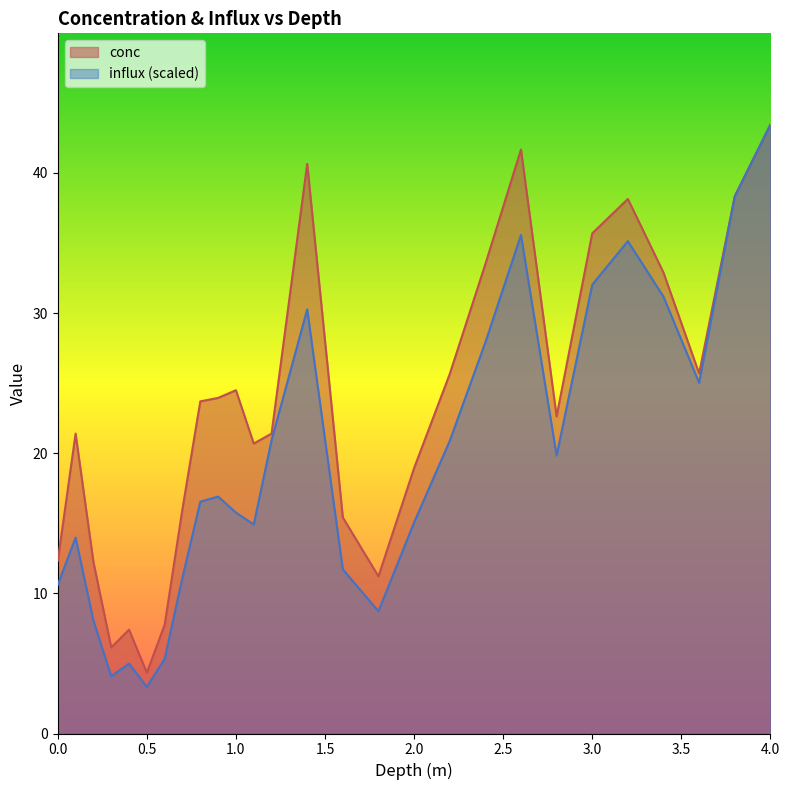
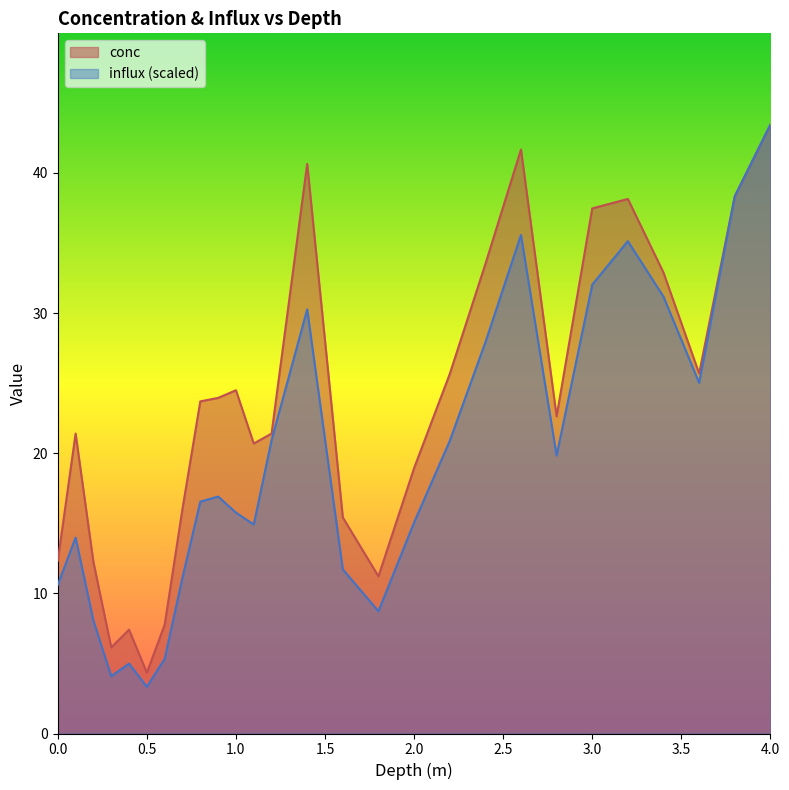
conc, 3.0: 35.7 -> 37.5
